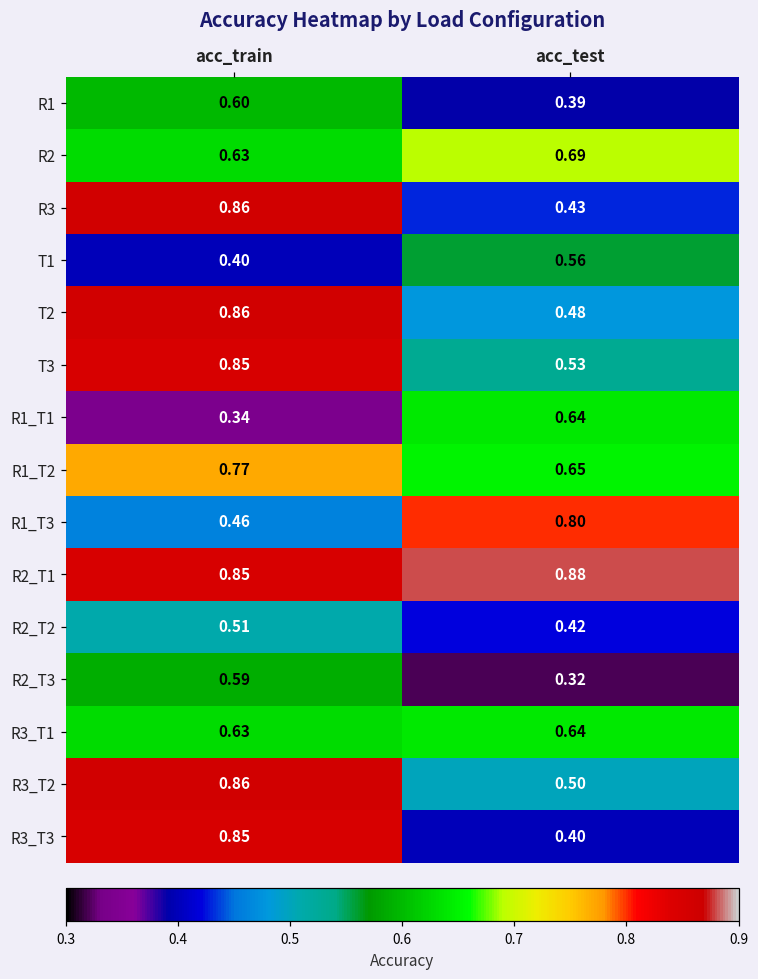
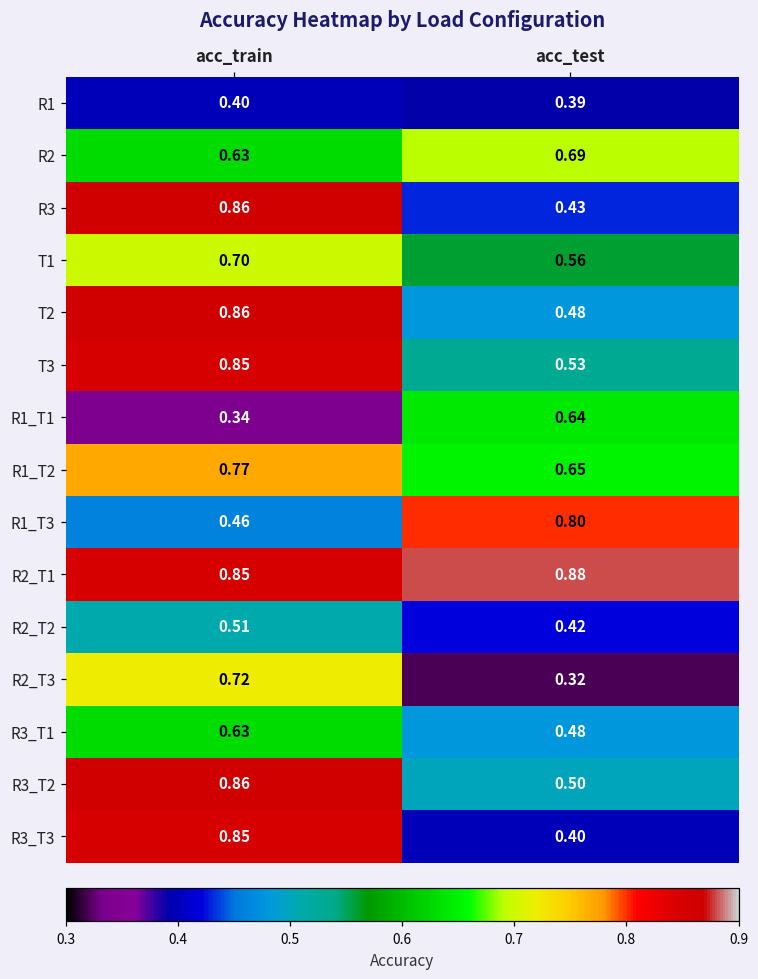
R1, acc_train: 0.60 -> 0.40
T1, acc_train: 0.40 -> 0.70
R2_T3, acc_train: 0.59 -> 0.72
R3_T1, acc_test: 0.64 -> 0.48
